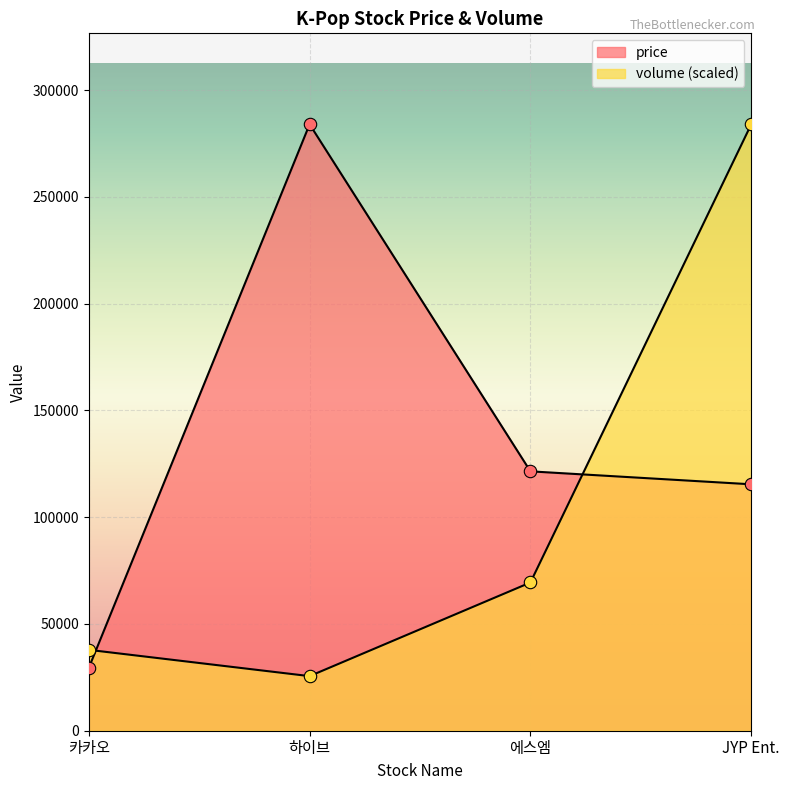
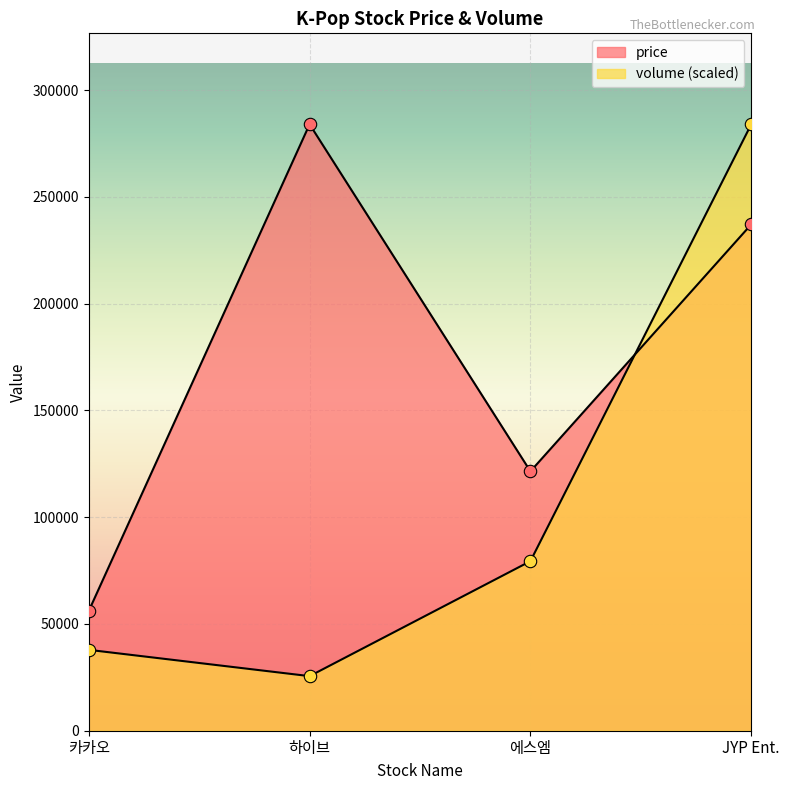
price, 카카오: 29000 -> 56000
volume (scaled), 에스엠: 69000 -> 79000
price, JYP Ent.: 115000 -> 237000
